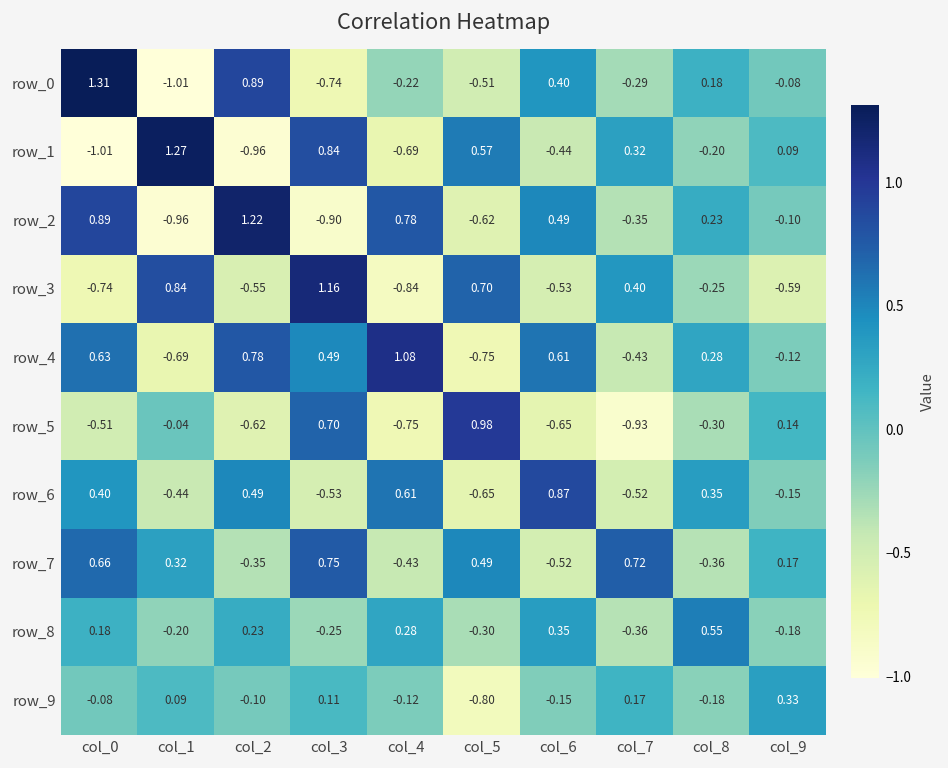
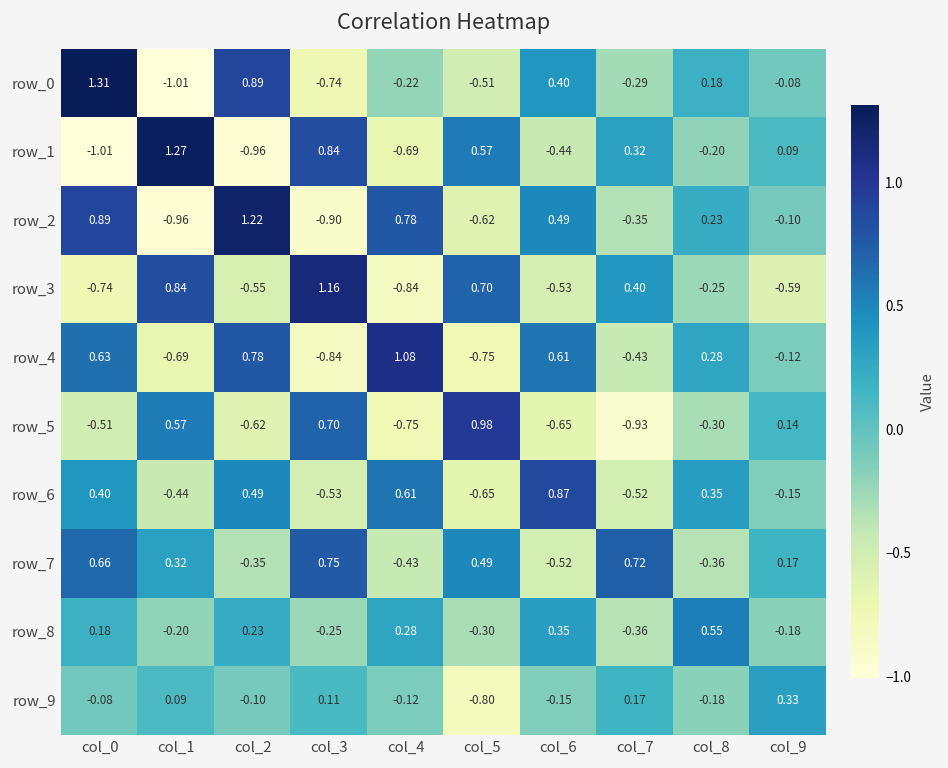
row_4, col_3: 0.49 -> -0.84
row_5, col_1: -0.04 -> 0.57
